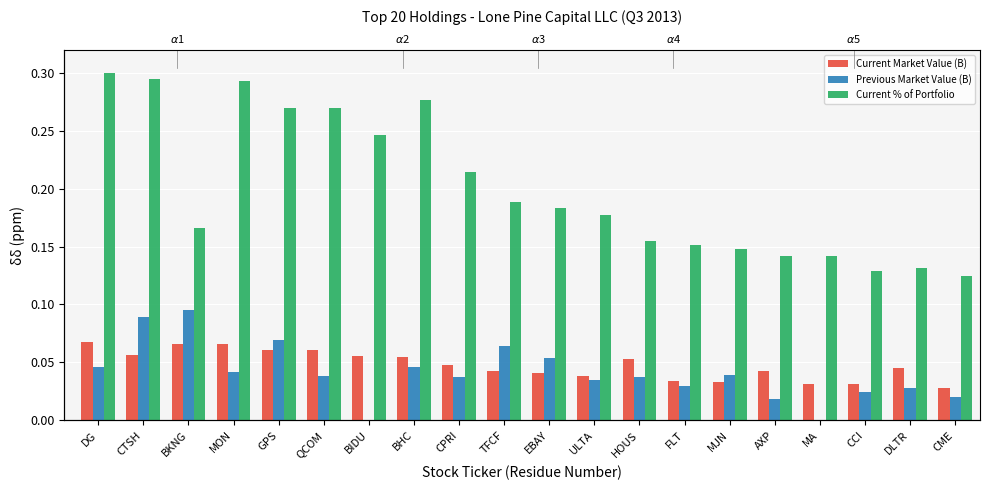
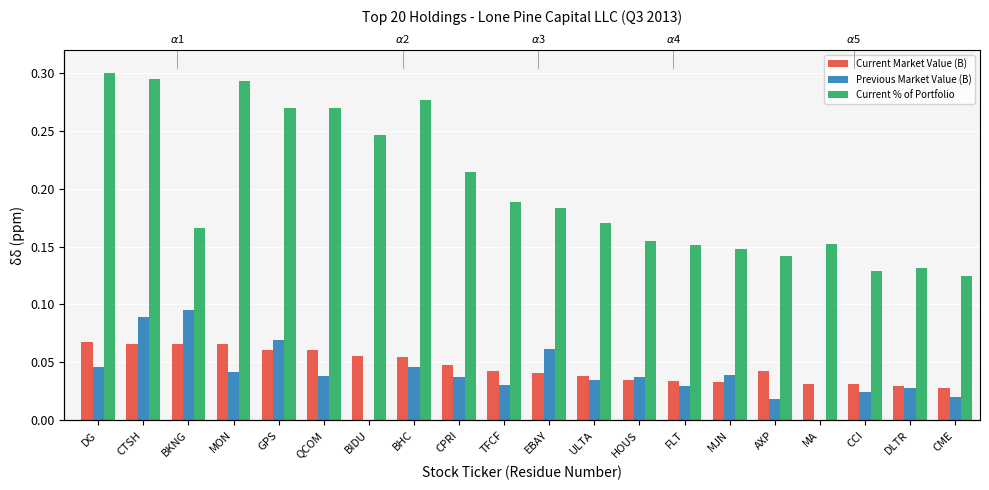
Current Market Value (B), CTSH: 0.057 -> 0.066
Previous Market Value (B), TFCF: 0.064 -> 0.030
Previous Market Value (B), EBAY: 0.054 -> 0.062
Current % of Portfolio, ULTA: 0.177 -> 0.170
Current Market Value (B), HOUS: 0.053 -> 0.035
Current % of Portfolio, MA: 0.142 -> 0.152
Current Market Value (B), DLTR: 0.046 -> 0.029
